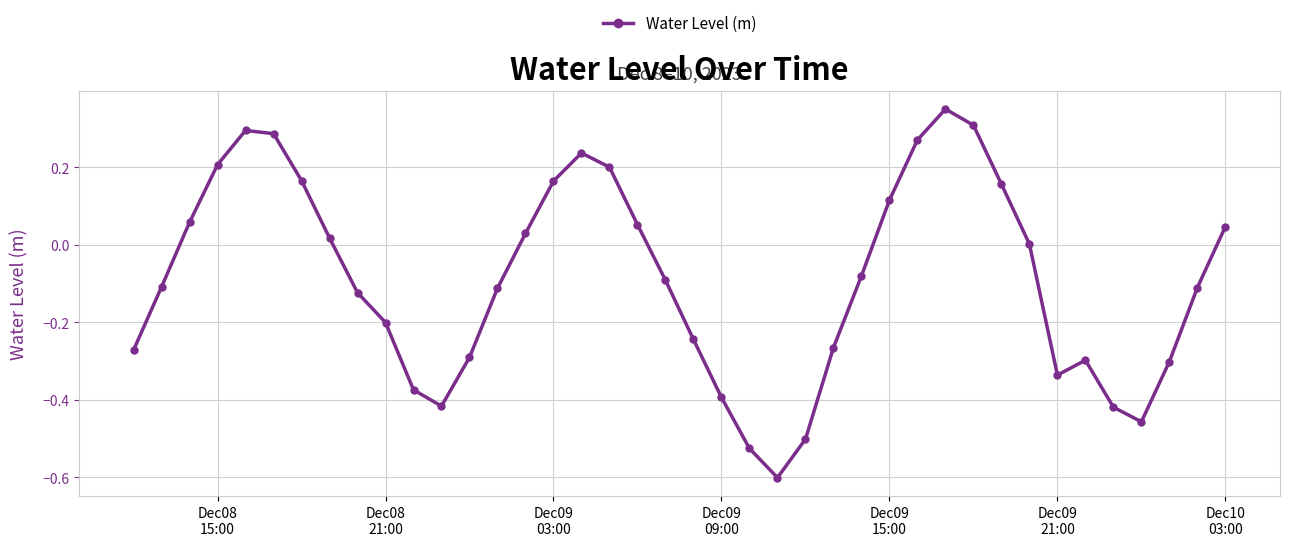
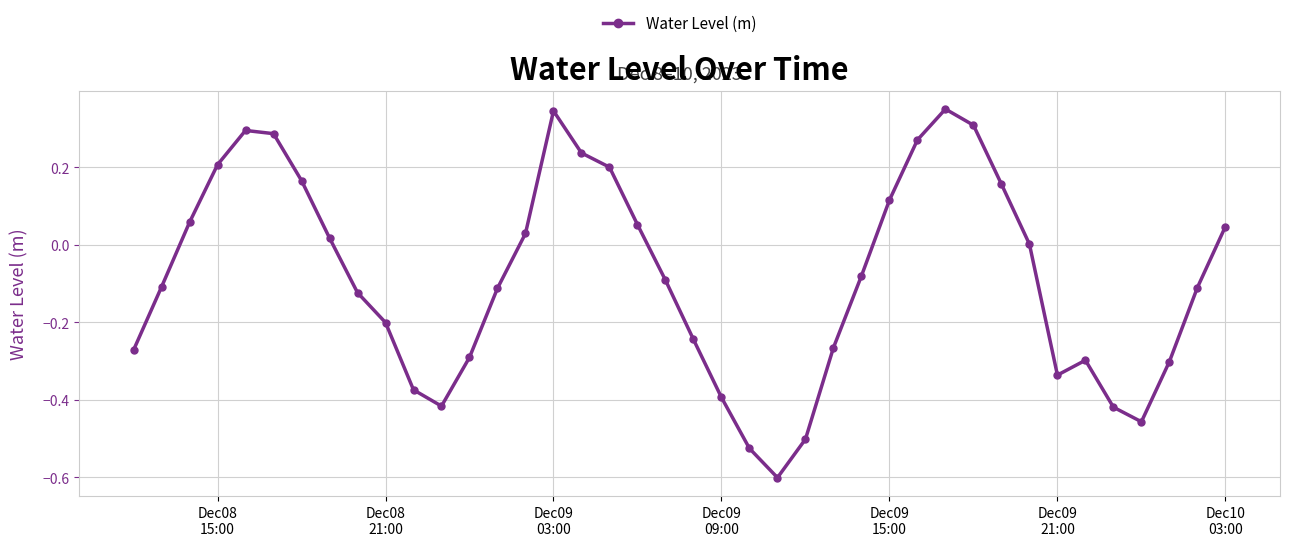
Dec09 03:00: 0.16 -> 0.35
